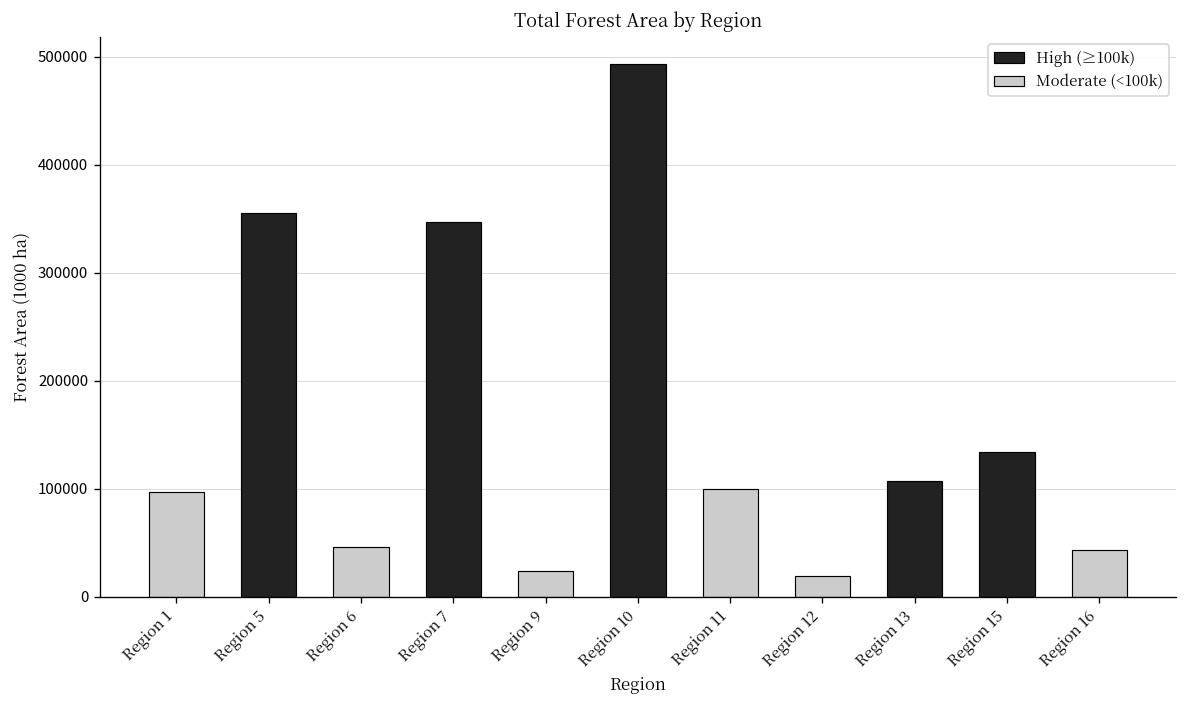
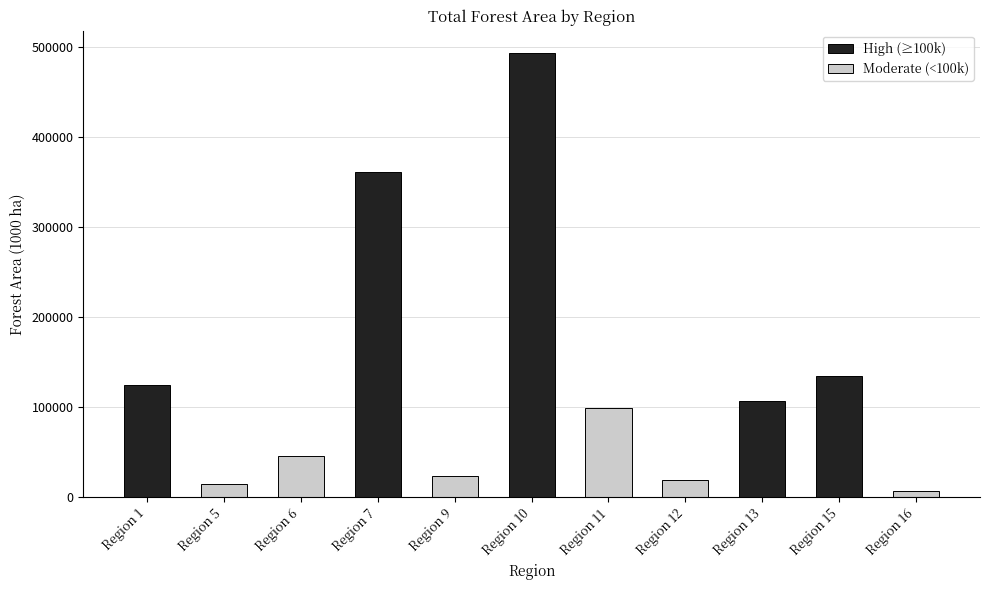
Region 1: 100000 -> 120000
Region 5: 360000 -> 10000
Region 7: 350000 -> 360000
Region 16: 40000 -> 10000
